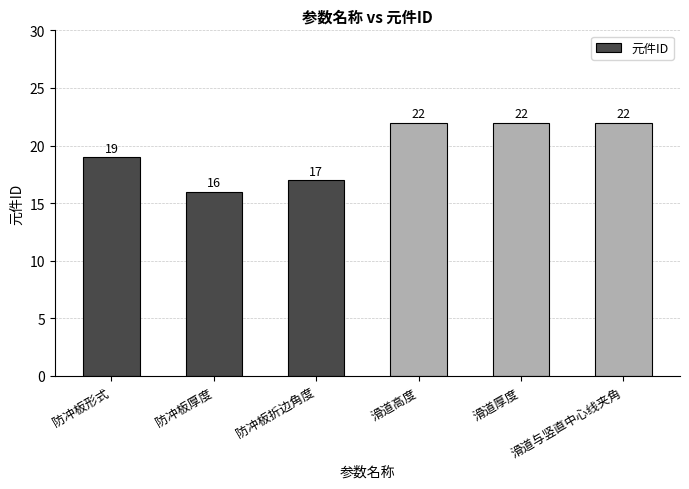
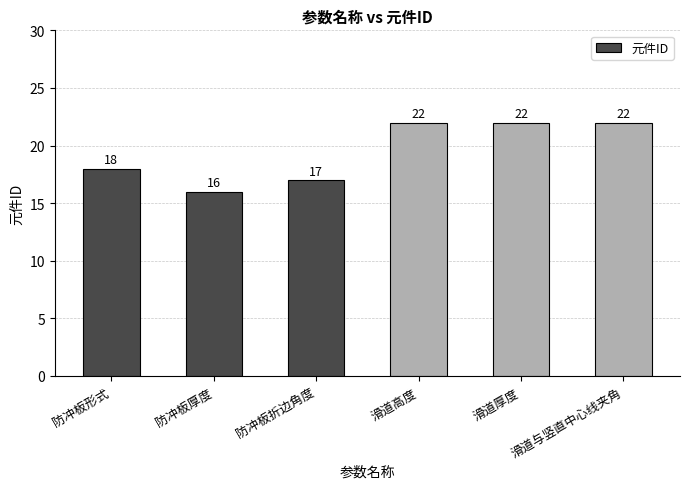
防冲板形式: 19 -> 18
